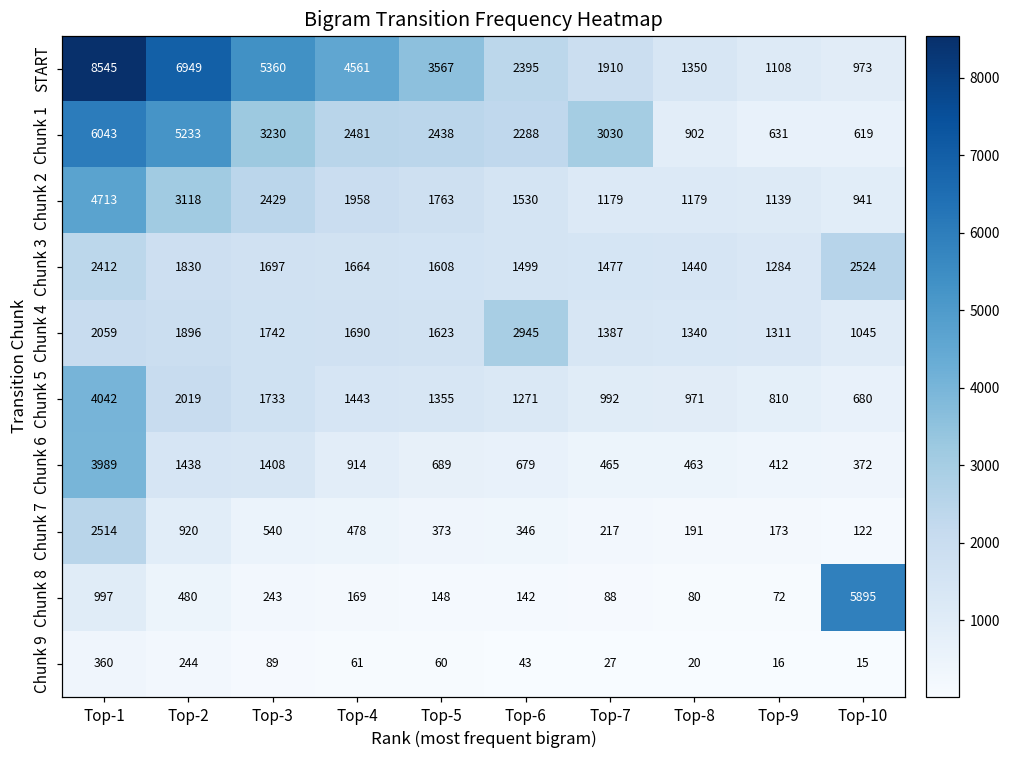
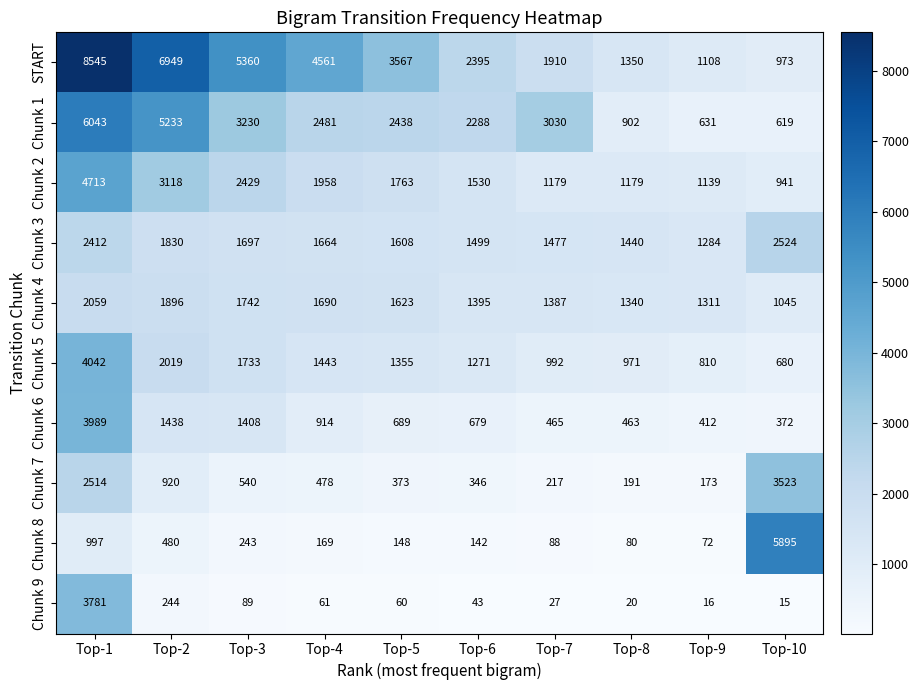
Chunk 4, Top-6: 2945 -> 1395
Chunk 7, Top-10: 122 -> 3523
Chunk 9, Top-1: 360 -> 3781
